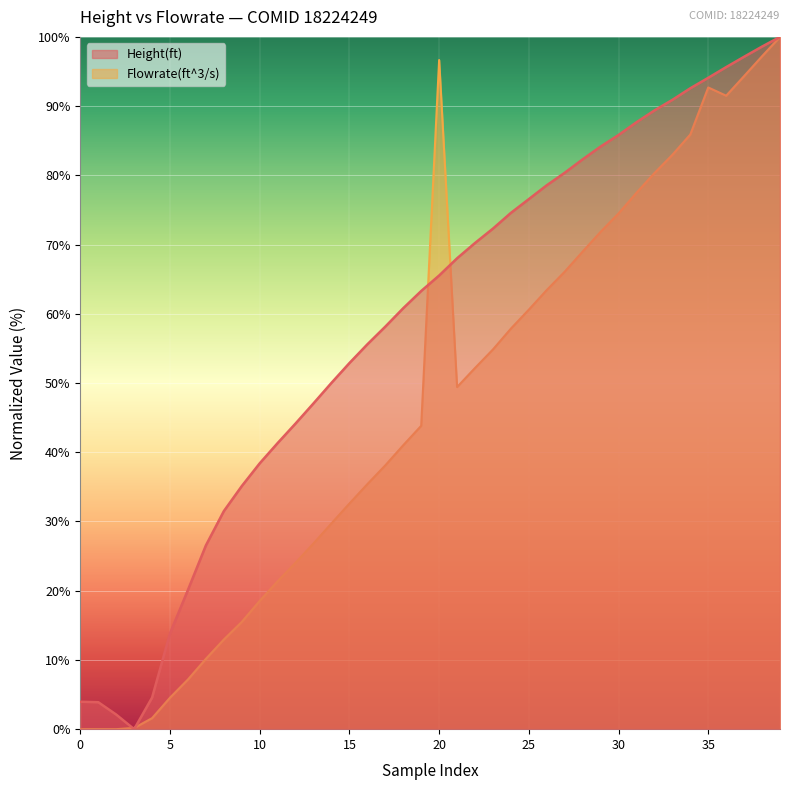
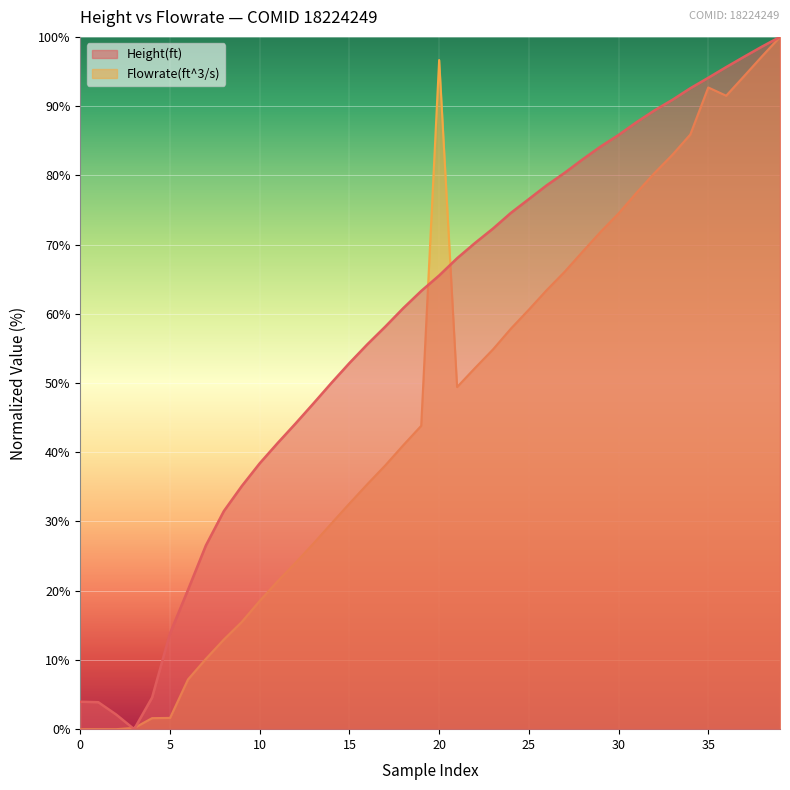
Flowrate(ft^3/s), 5: 5% -> 2%
